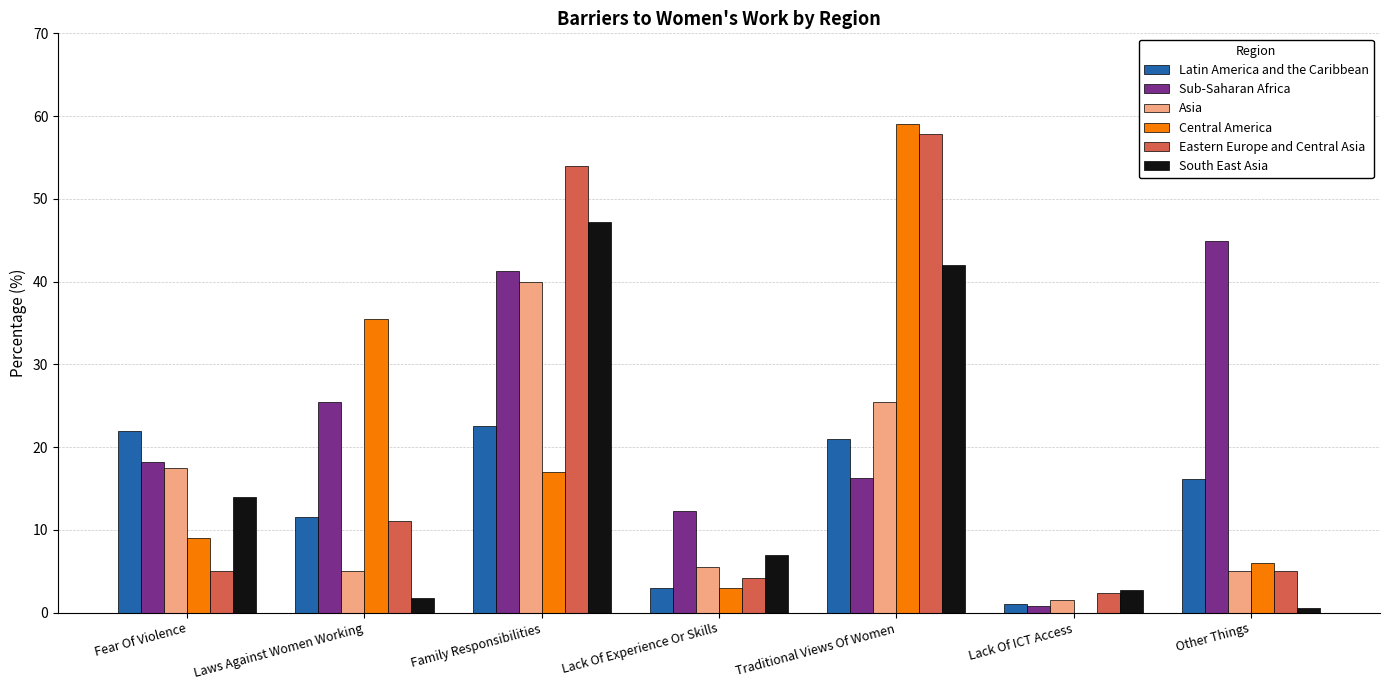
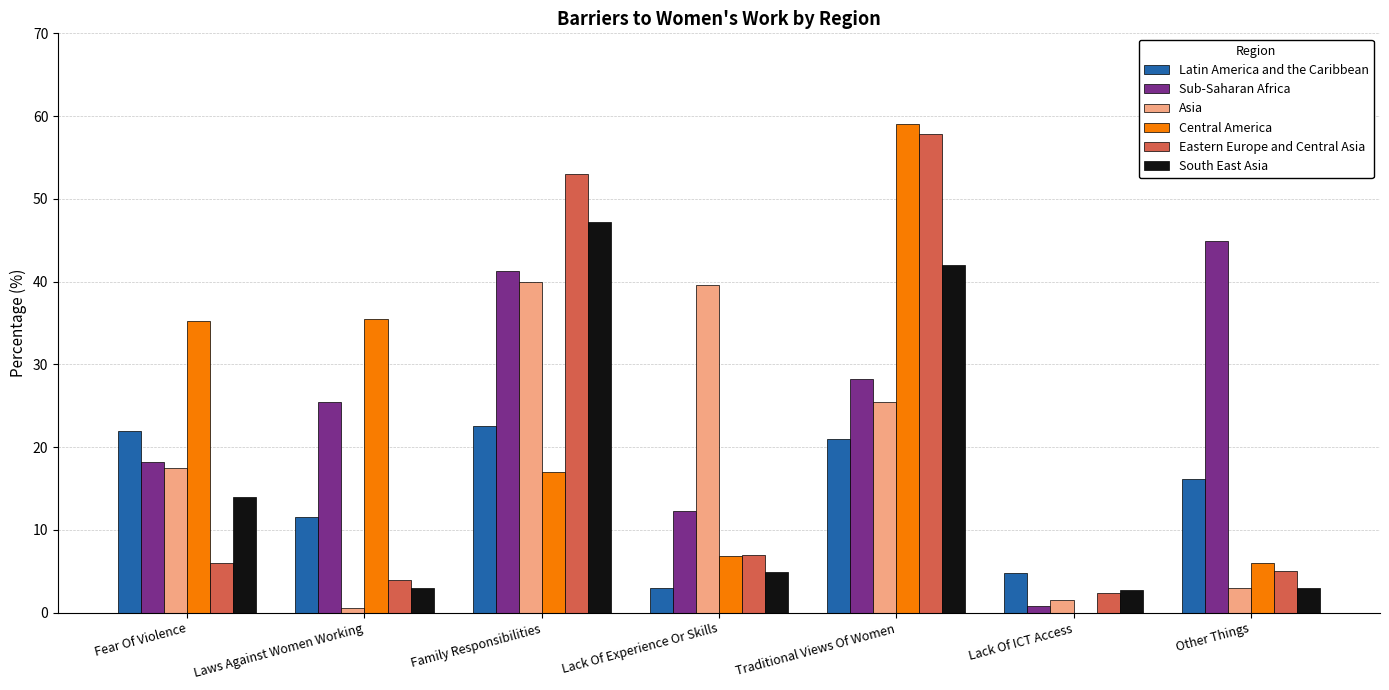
Central America, Fear Of Violence: 9 -> 35
Eastern Europe and Central Asia, Fear Of Violence: 5 -> 6
Asia, Laws Against Women Working: 5 -> 1
Eastern Europe and Central Asia, Laws Against Women Working: 11 -> 4
South East Asia, Laws Against Women Working: 2 -> 3
Eastern Europe and Central Asia, Family Responsibilities: 54 -> 53
Asia, Lack Of Experience Or Skills: 6 -> 40
Central America, Lack Of Experience Or Skills: 3 -> 7
Eastern Europe and Central Asia, Lack Of Experience Or Skills: 4 -> 7
South East Asia, Lack Of Experience Or Skills: 7 -> 5
Sub-Saharan Africa, Traditional Views Of Women: 16 -> 28
Latin America and the Caribbean, Lack Of ICT Access: 1 -> 5
Asia, Other Things: 5 -> 3
South East Asia, Other Things: 1 -> 3
